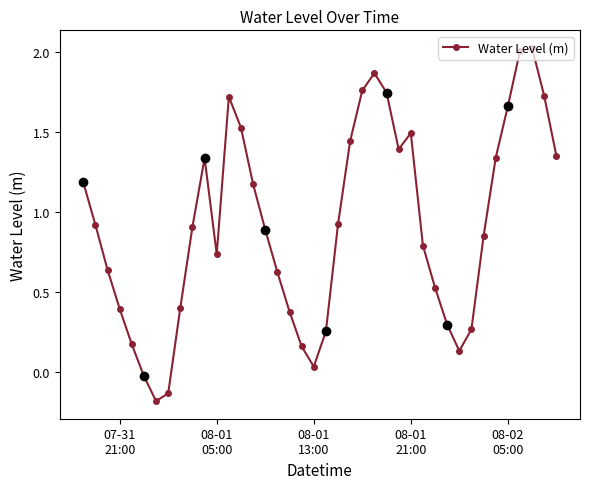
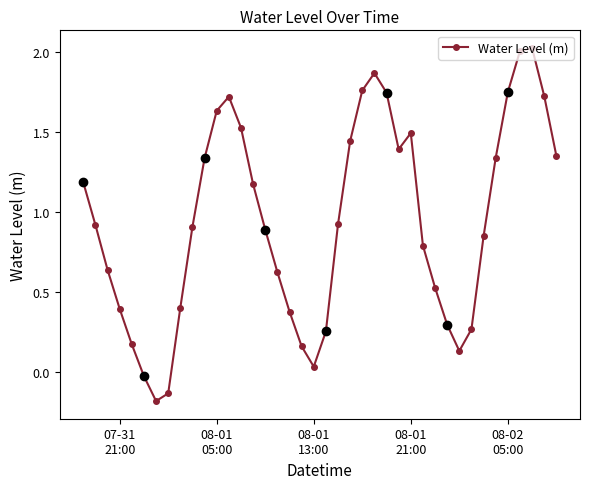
Water Level (m), 08-01 05:00: 0.74 -> 1.63
Water Level (m), 08-02 05:00: 1.66 -> 1.75
